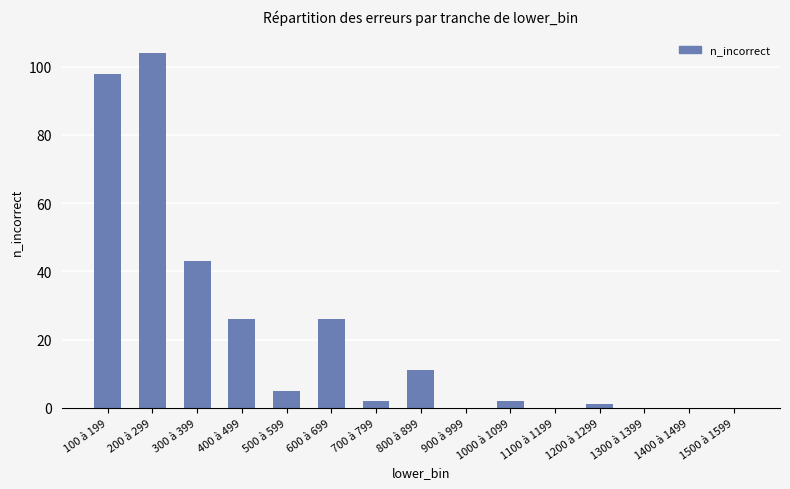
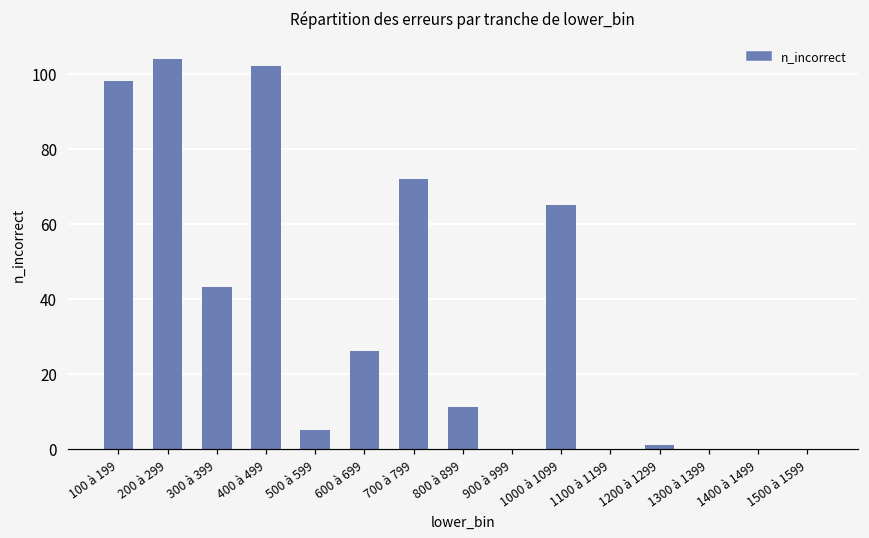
400 à 499: 26 -> 102
700 à 799: 2 -> 72
1000 à 1099: 2 -> 65
